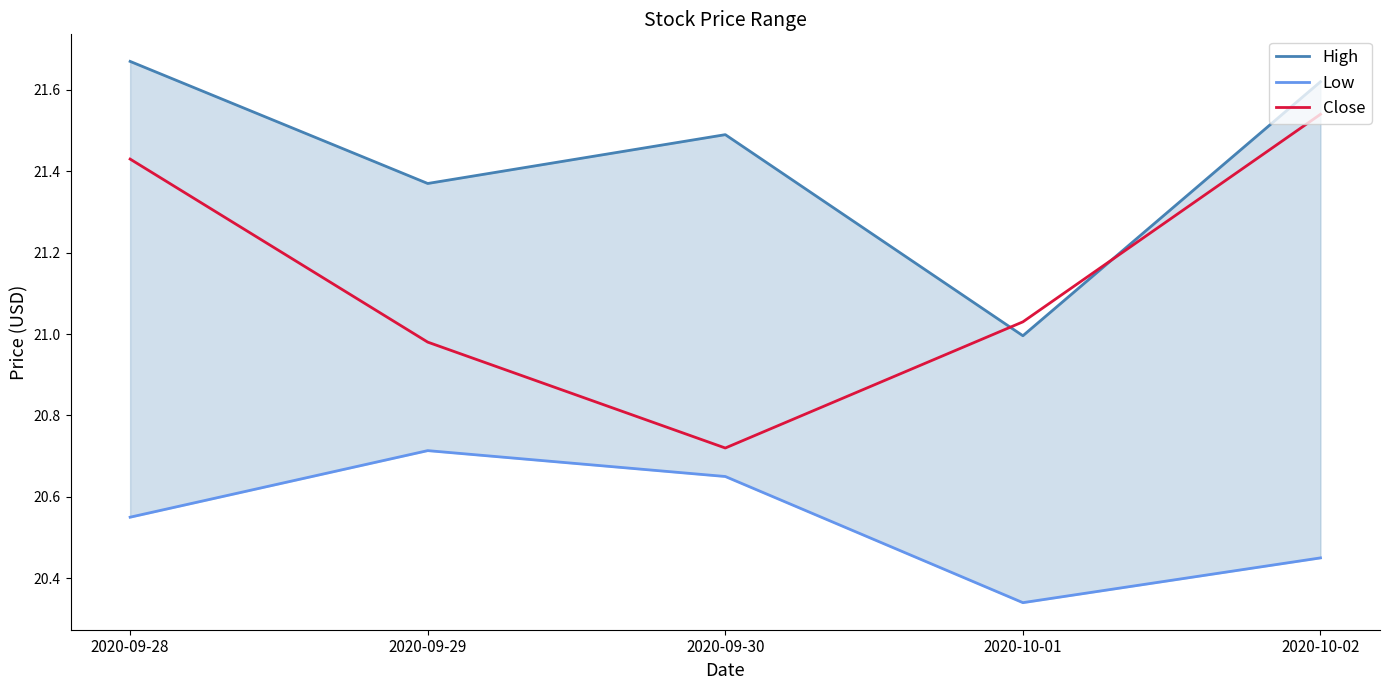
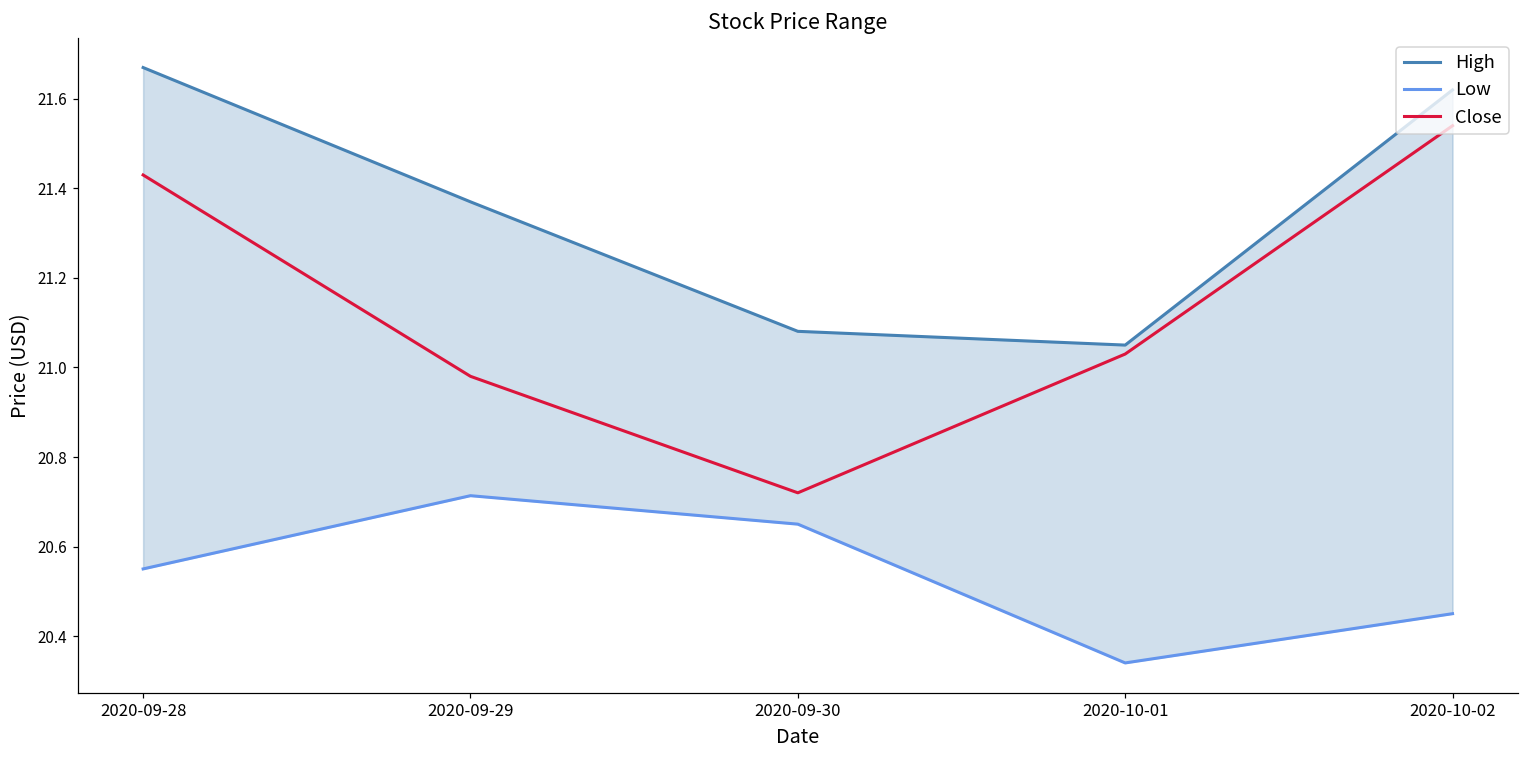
High, 2020-09-30: 21.49 -> 21.08
High, 2020-10-01: 21.00 -> 21.05
